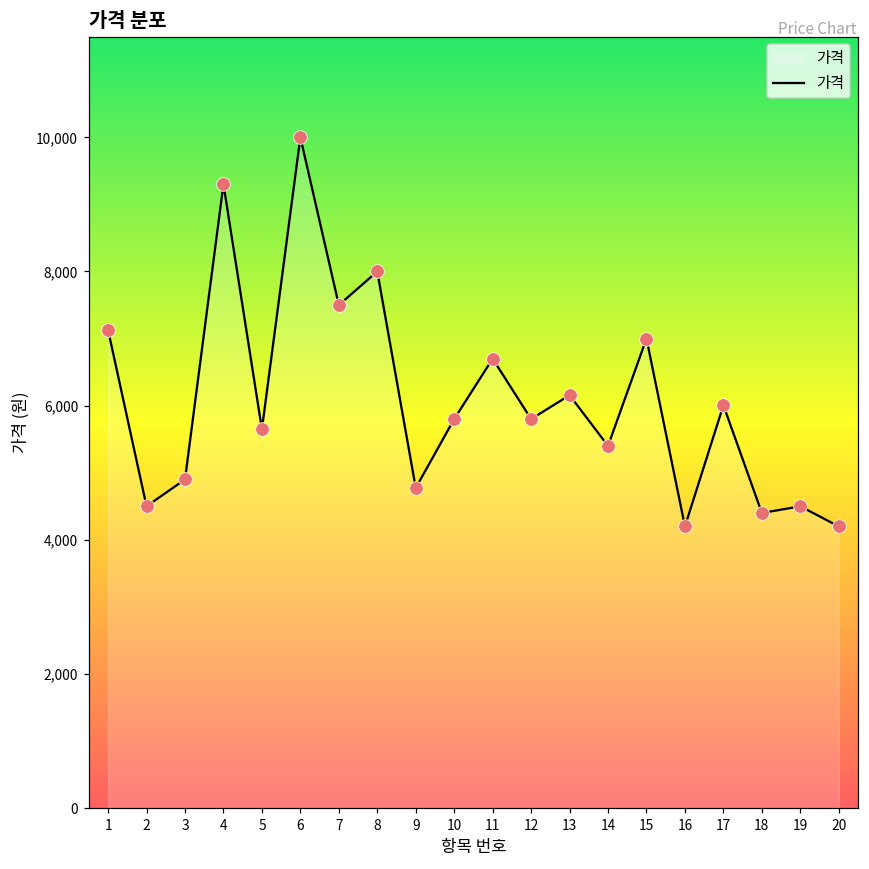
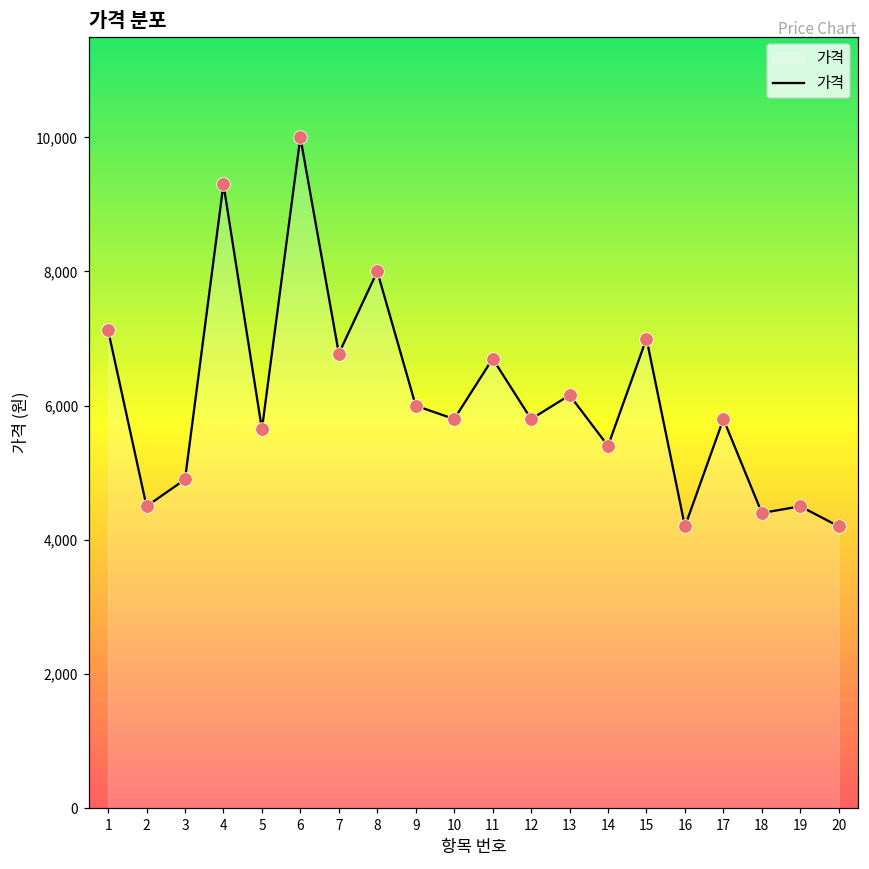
7: 7,500 -> 6,800
9: 4,800 -> 6,000
17: 6,000 -> 5,800
